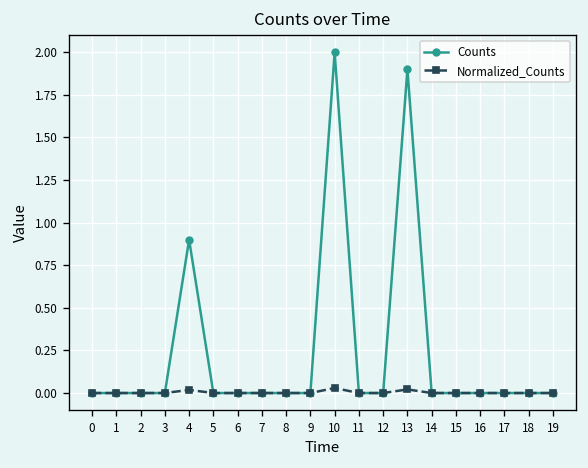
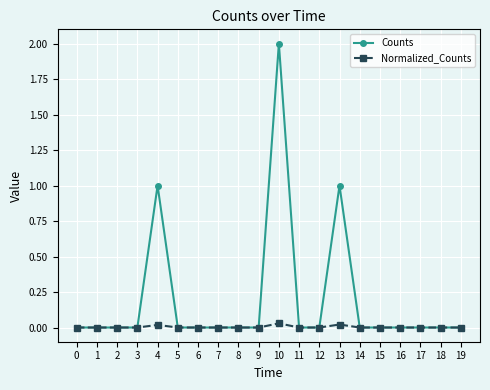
Counts, 4: 0.9 -> 1.0
Counts, 13: 1.9 -> 1.0
